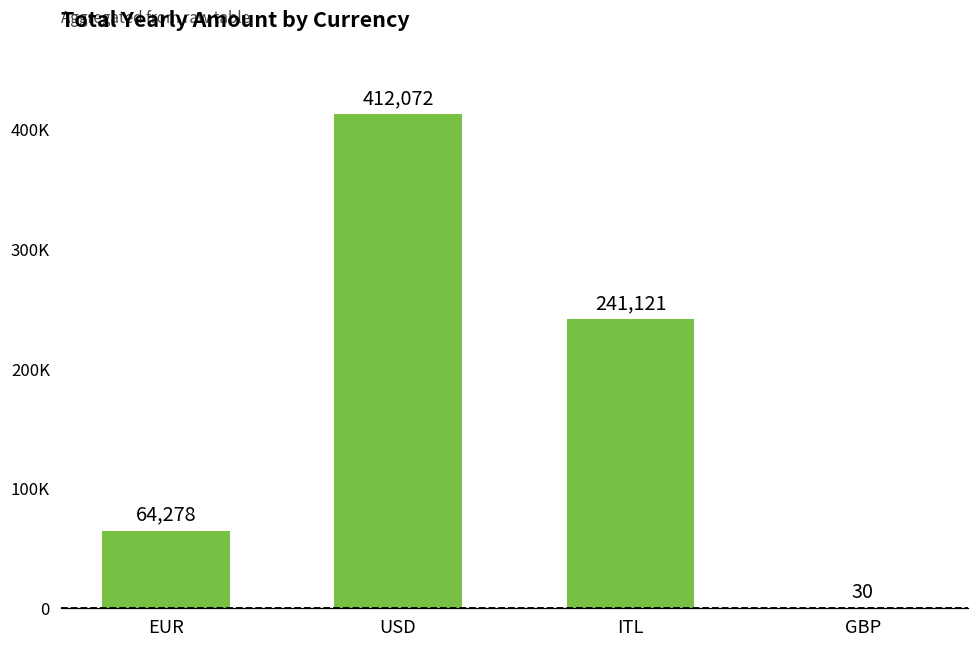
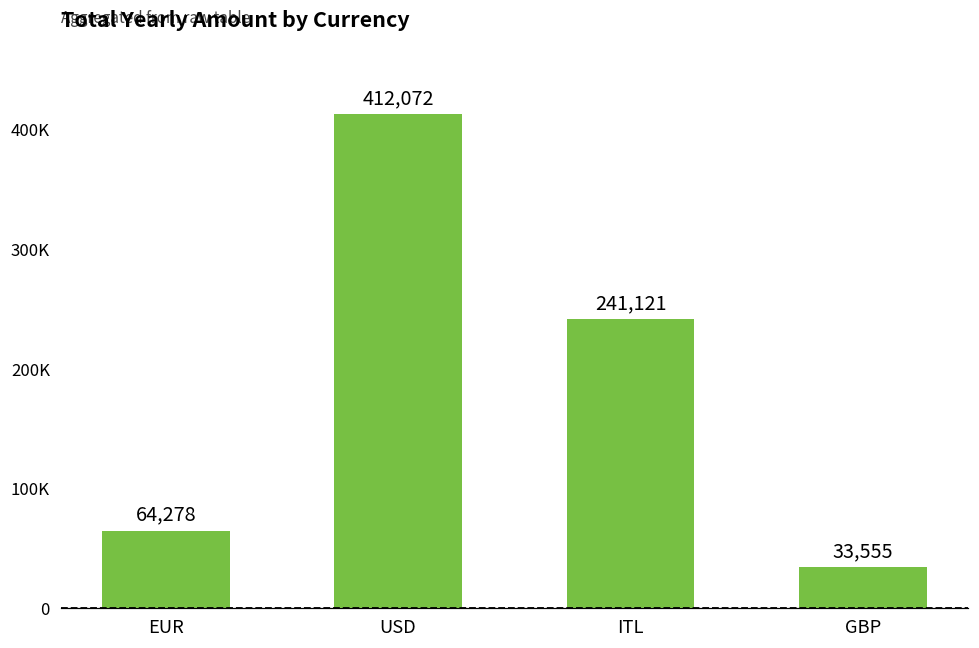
GBP: 30 -> 33,555
